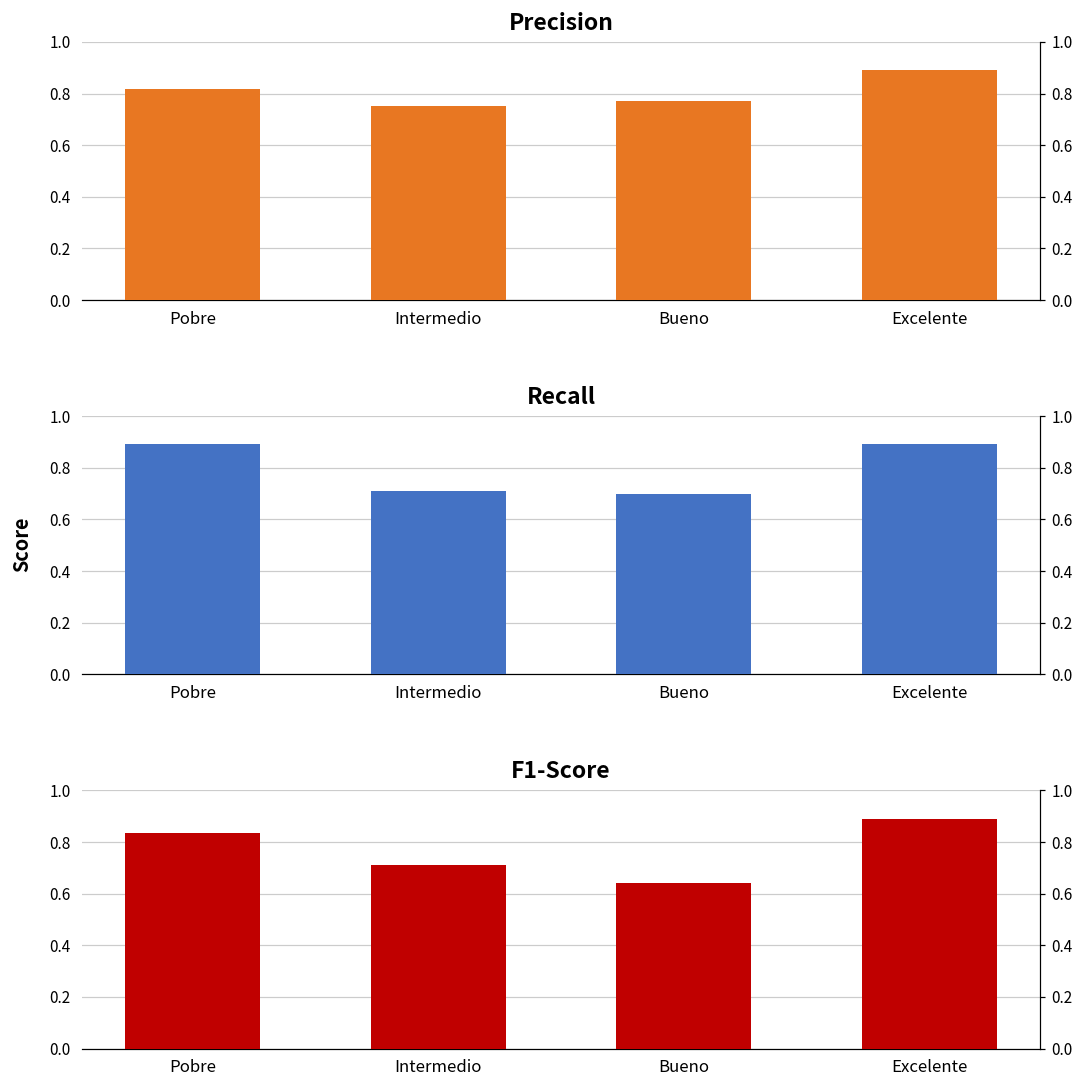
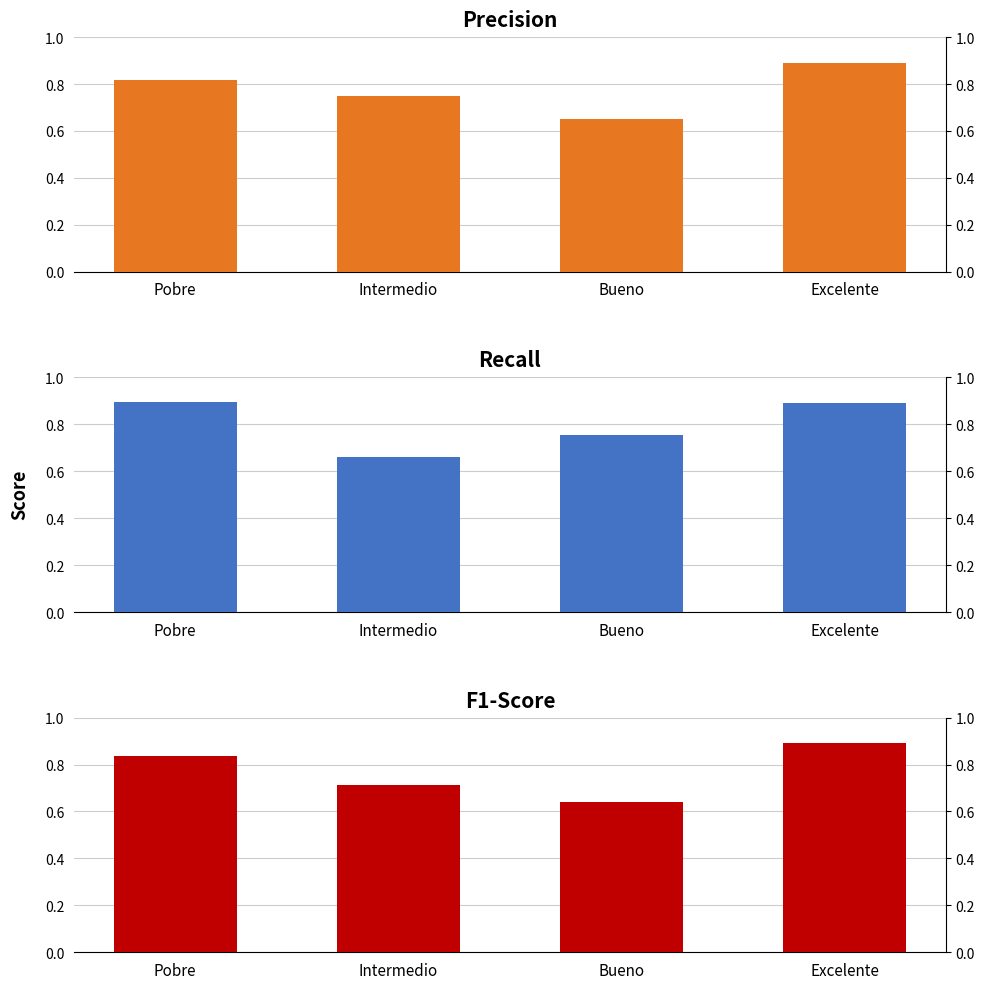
Precision, Bueno: 0.77 -> 0.65
Recall, Intermedio: 0.71 -> 0.66
Recall, Bueno: 0.70 -> 0.75
